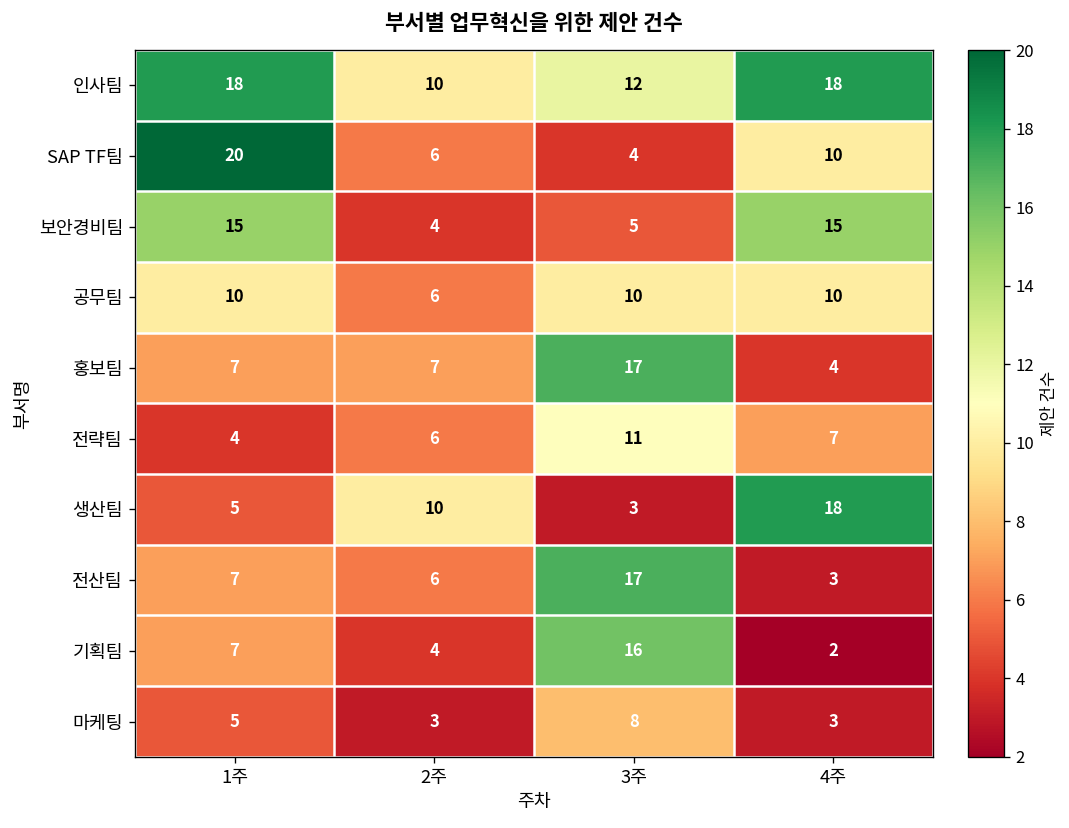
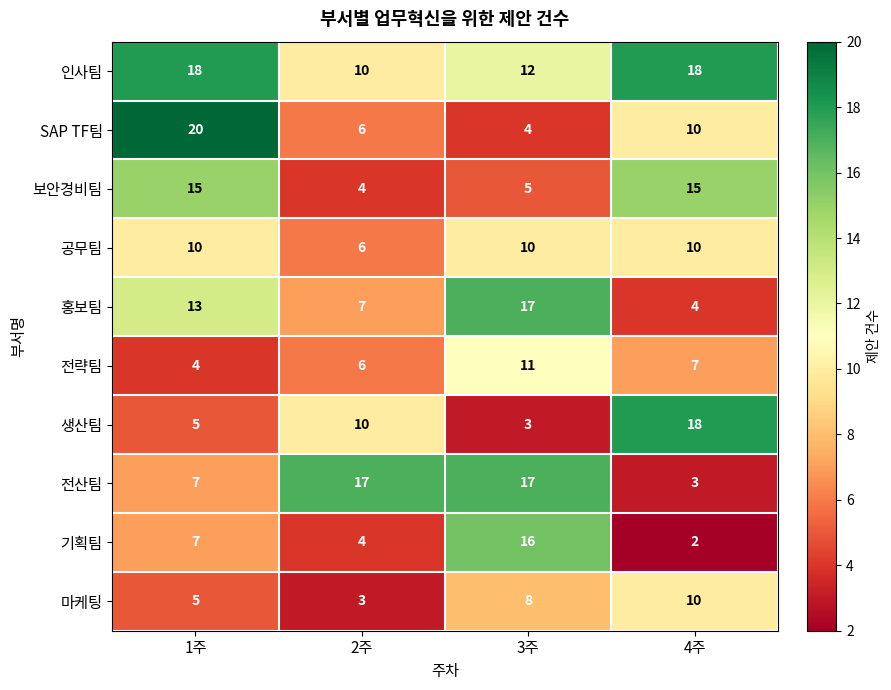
홍보팀, 1주: 7 -> 13
전산팀, 2주: 6 -> 17
마케팅, 4주: 3 -> 10
